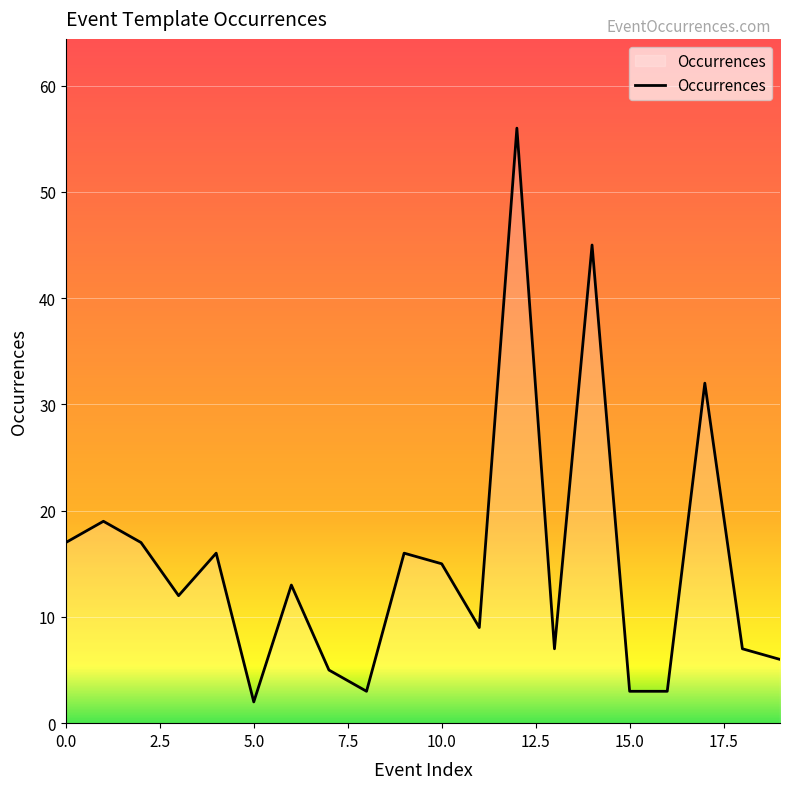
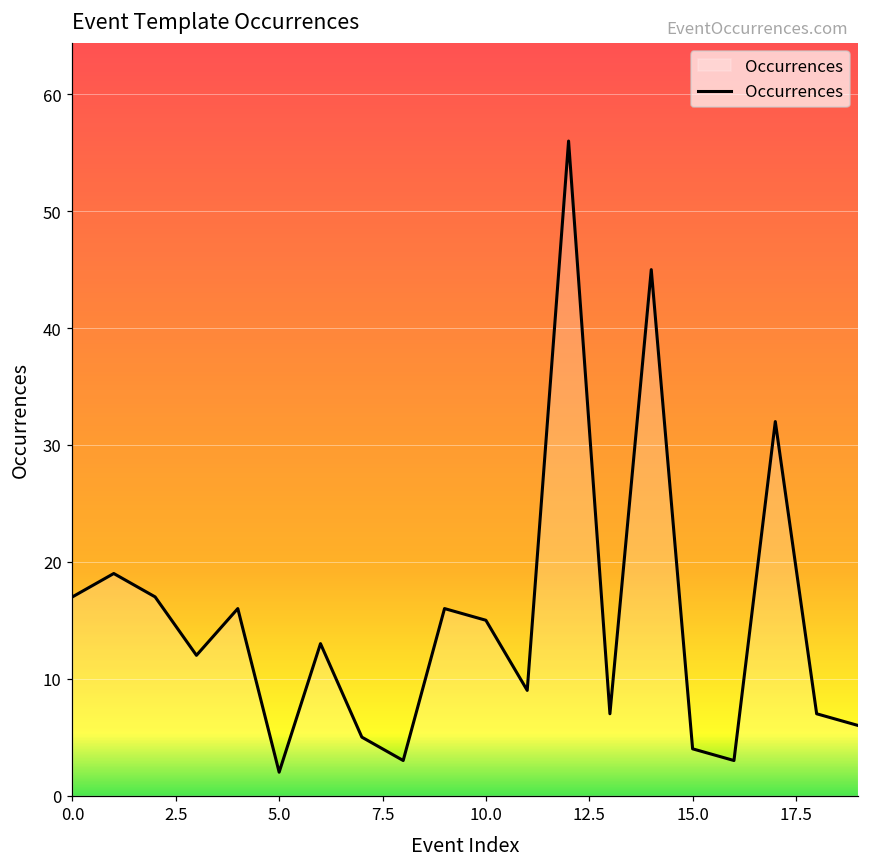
15.0: 3 -> 4
